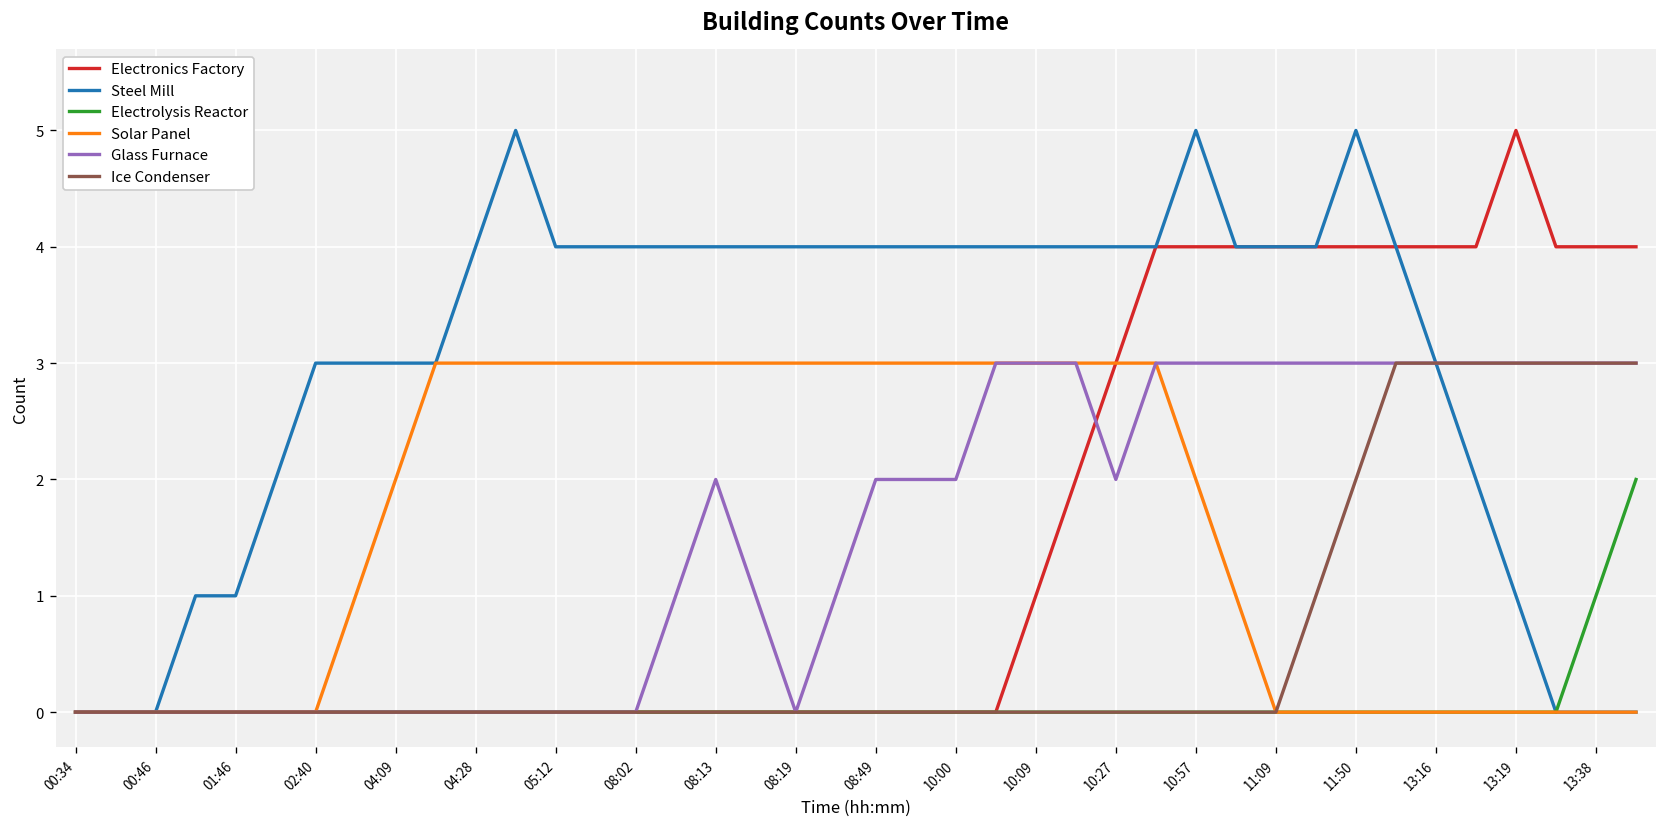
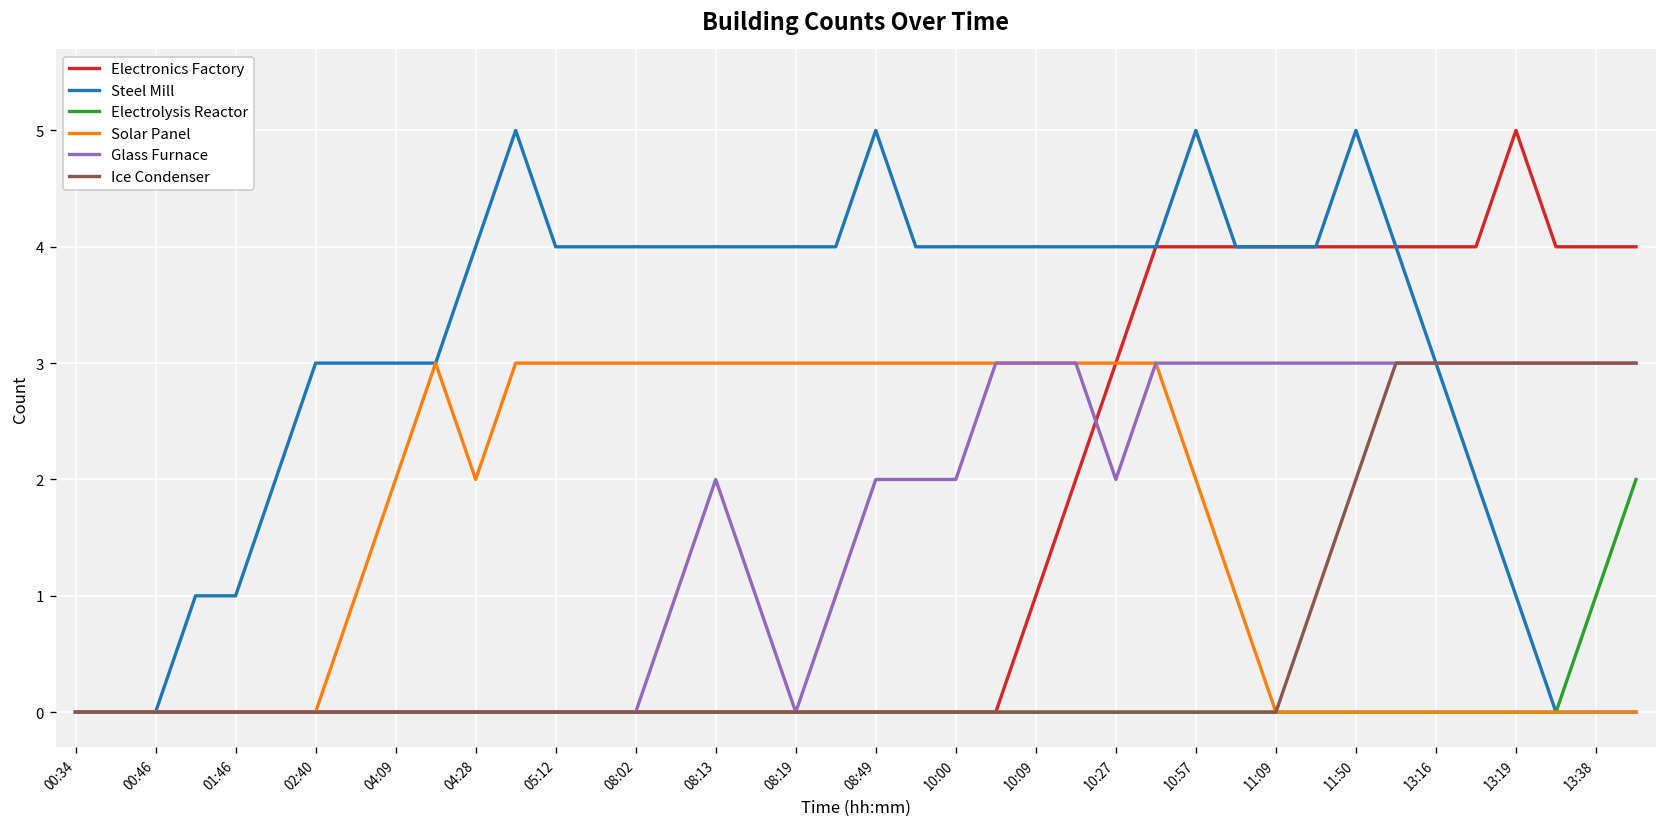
Solar Panel, 04:28: 3 -> 2
Steel Mill, 08:49: 4 -> 5
